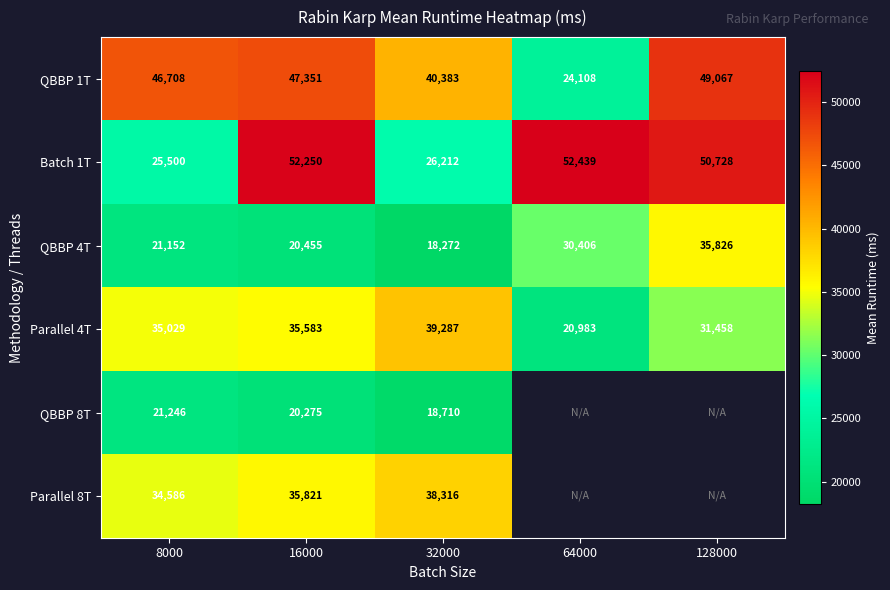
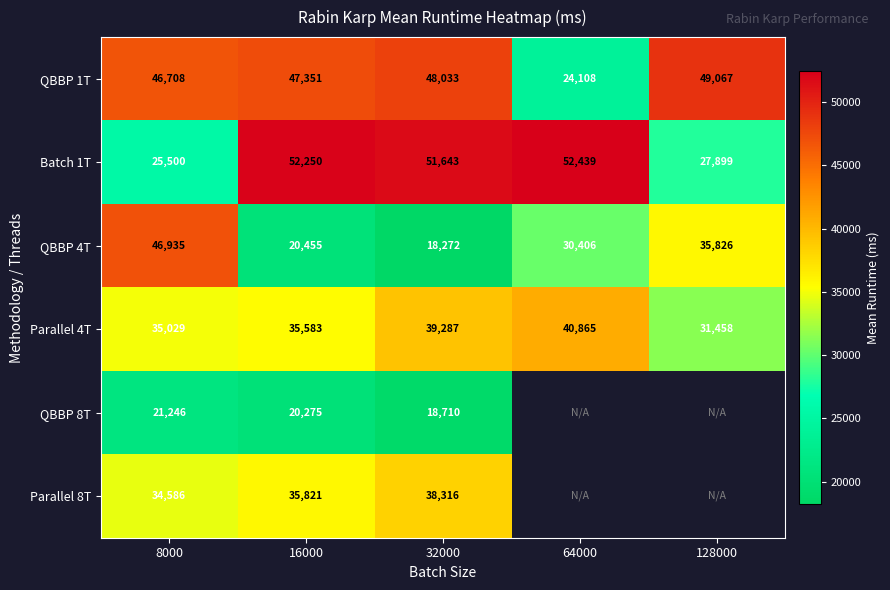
QBBP 1T, 32000: 40,383 -> 48,033
Batch 1T, 32000: 26,212 -> 51,643
Batch 1T, 128000: 50,728 -> 27,899
QBBP 4T, 8000: 21,152 -> 46,935
Parallel 4T, 64000: 20,983 -> 40,865
